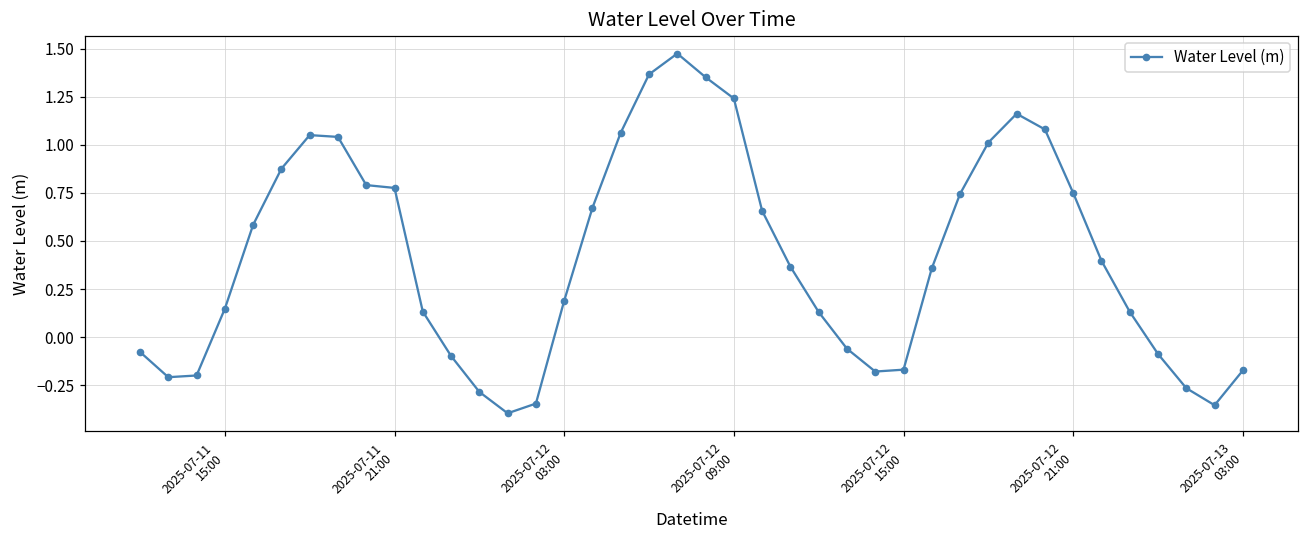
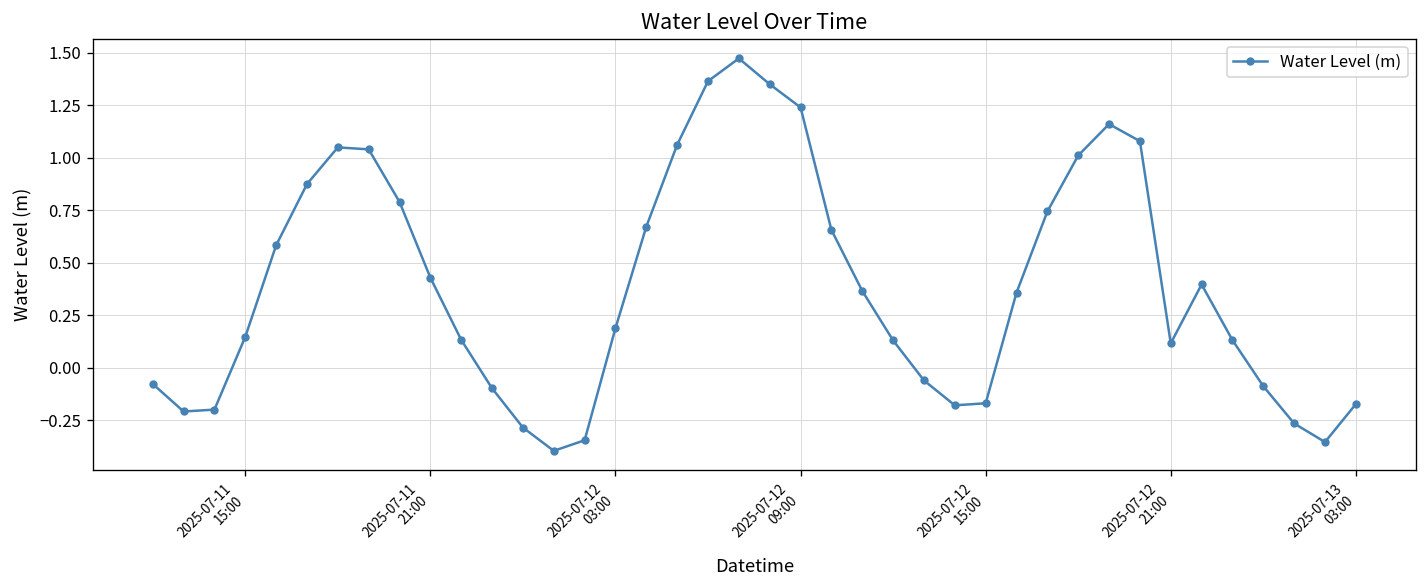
2025-07-11 21:00: 0.78 -> 0.43
2025-07-12 21:00: 0.75 -> 0.12
